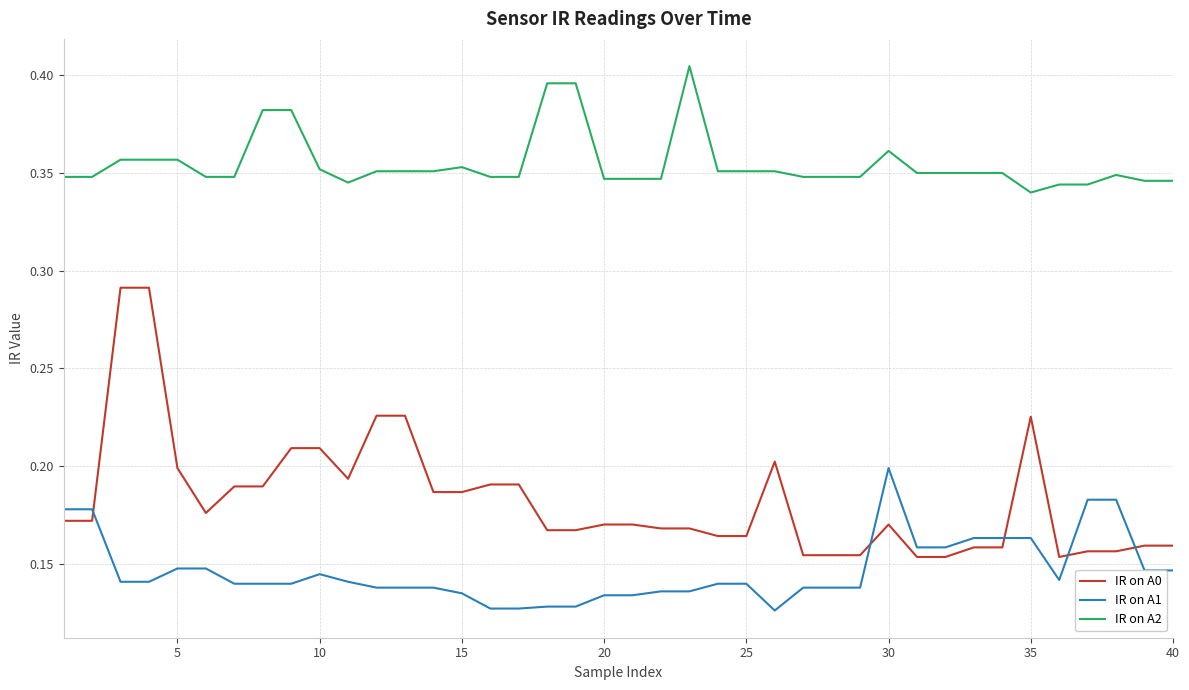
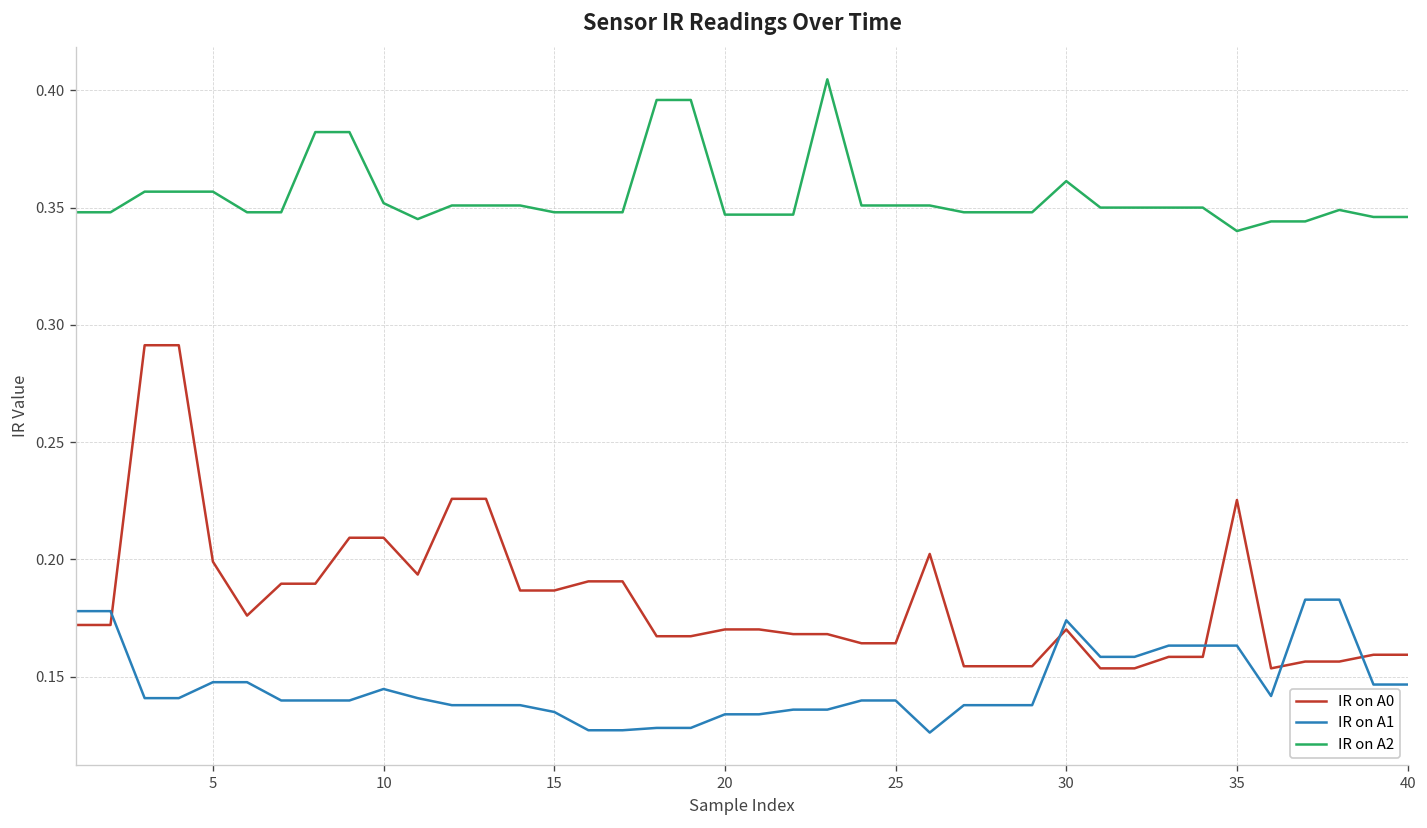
IR on A2, 15: 0.353 -> 0.348
IR on A1, 30: 0.199 -> 0.174
